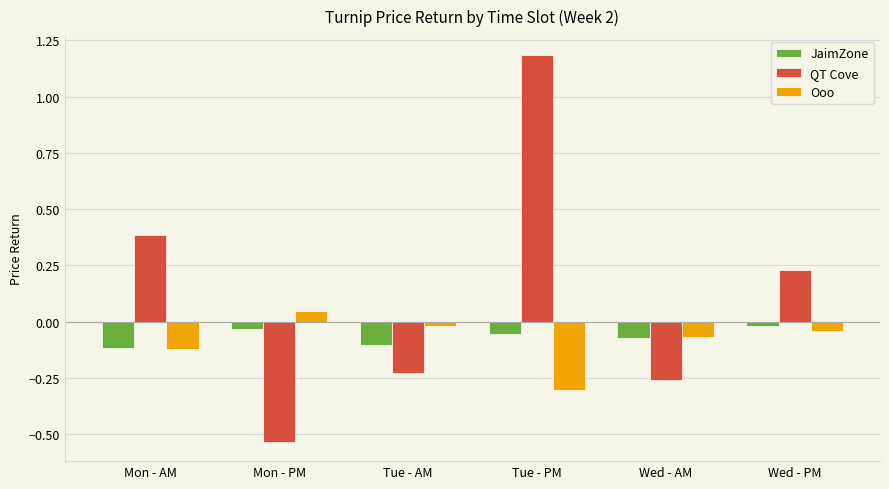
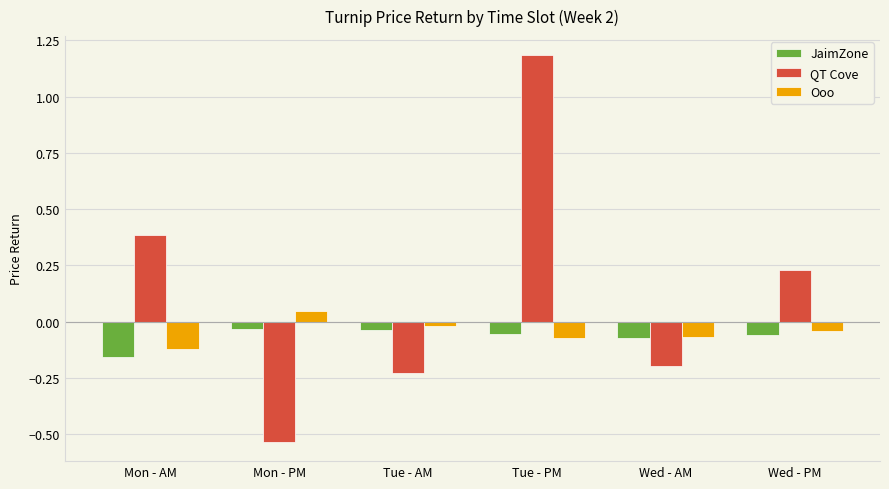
JaimZone, Mon - AM: -0.12 -> -0.16
JaimZone, Tue - AM: -0.10 -> -0.04
Ooo, Tue - PM: -0.30 -> -0.07
QT Cove, Wed - AM: -0.26 -> -0.20
JaimZone, Wed - PM: -0.02 -> -0.06
